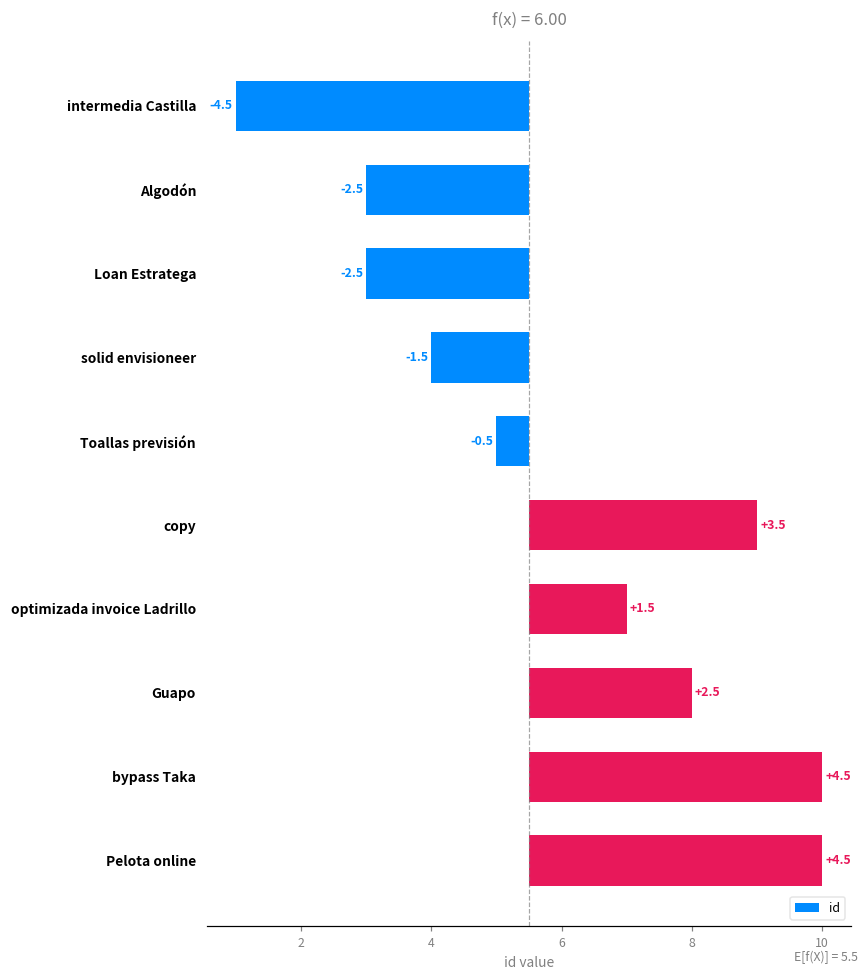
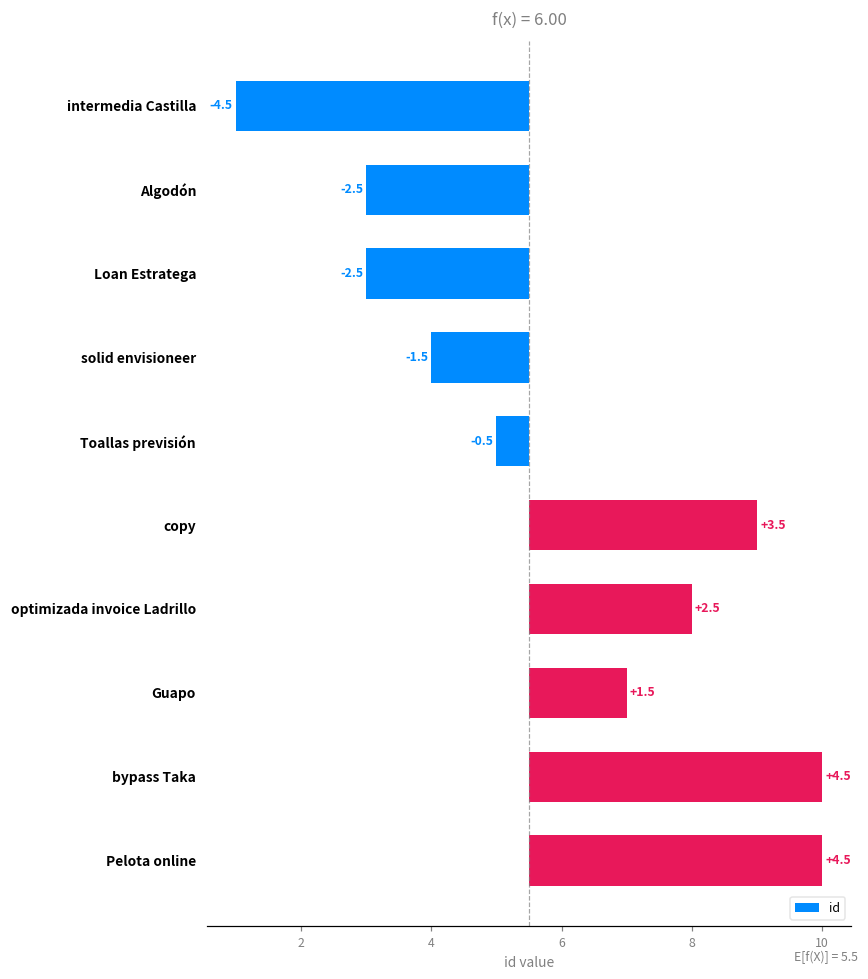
optimizada invoice Ladrillo: +1.5 -> +2.5
Guapo: +2.5 -> +1.5
